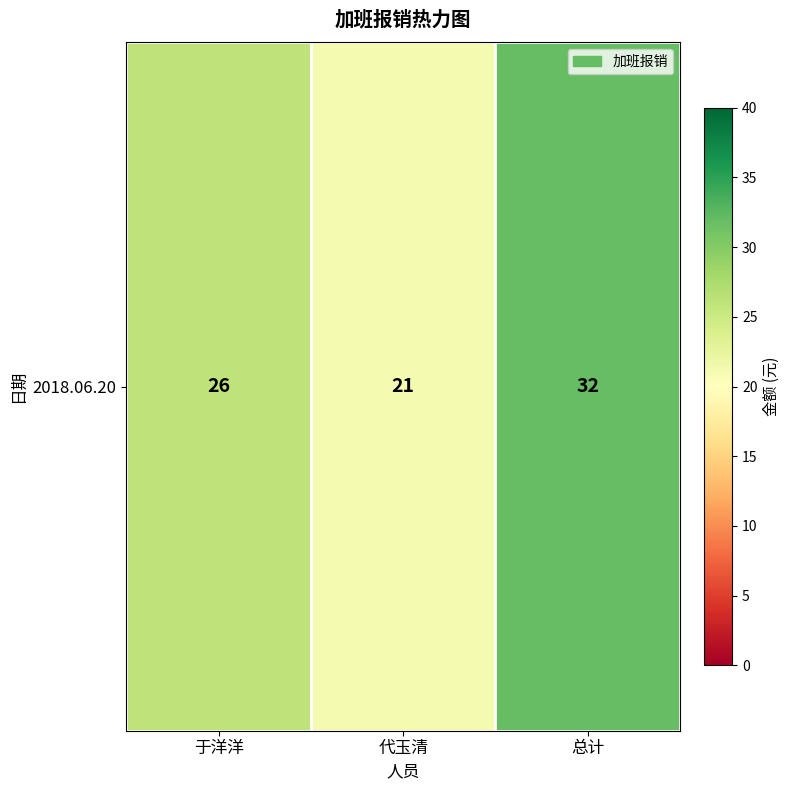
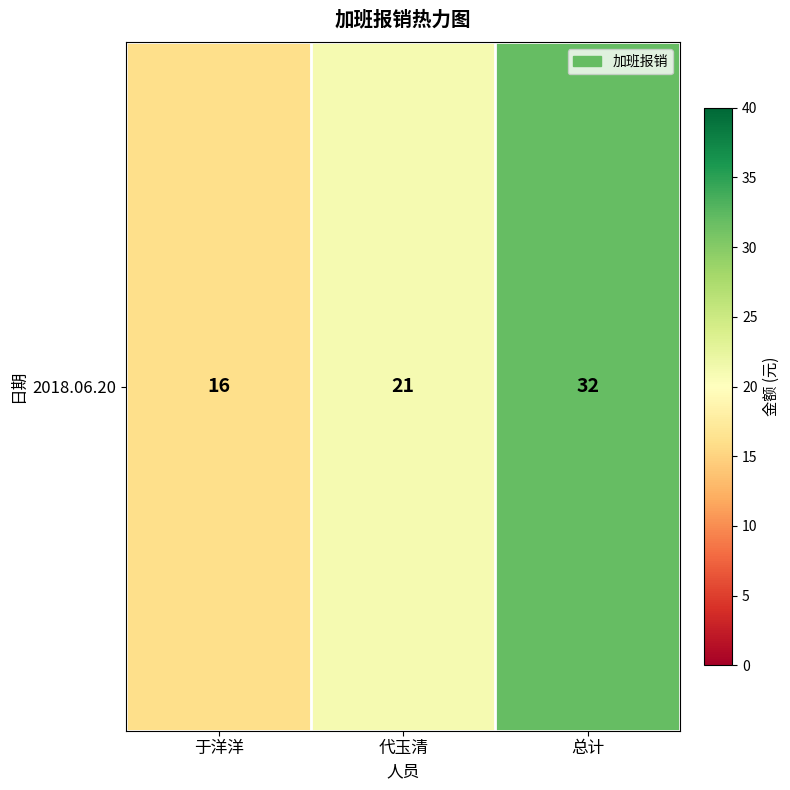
2018.06.20, 于洋洋: 26 -> 16
